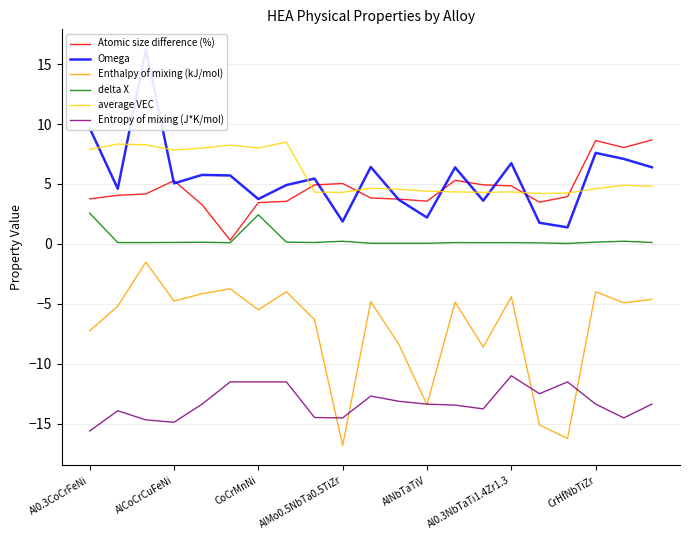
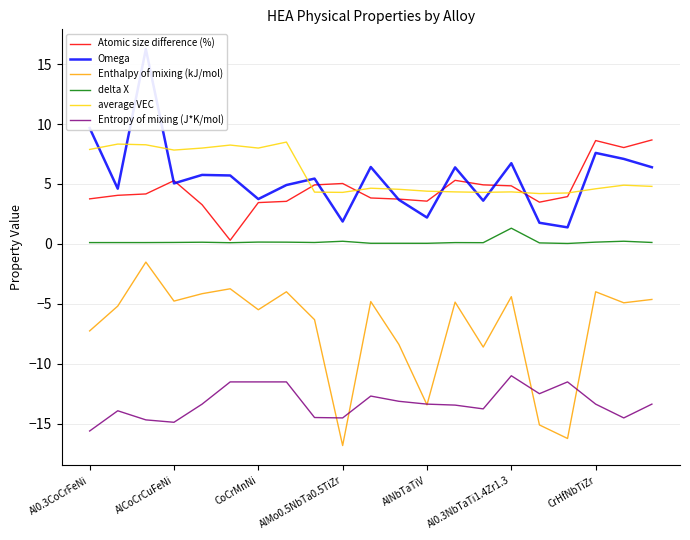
delta X, Al0.3CoCrFeNi: 2.6 -> 0.1
delta X, CoCrMnNi: 2.4 -> 0.2
delta X, Al0.3NbTaTi1.4Zr1.3: 0.1 -> 1.3
